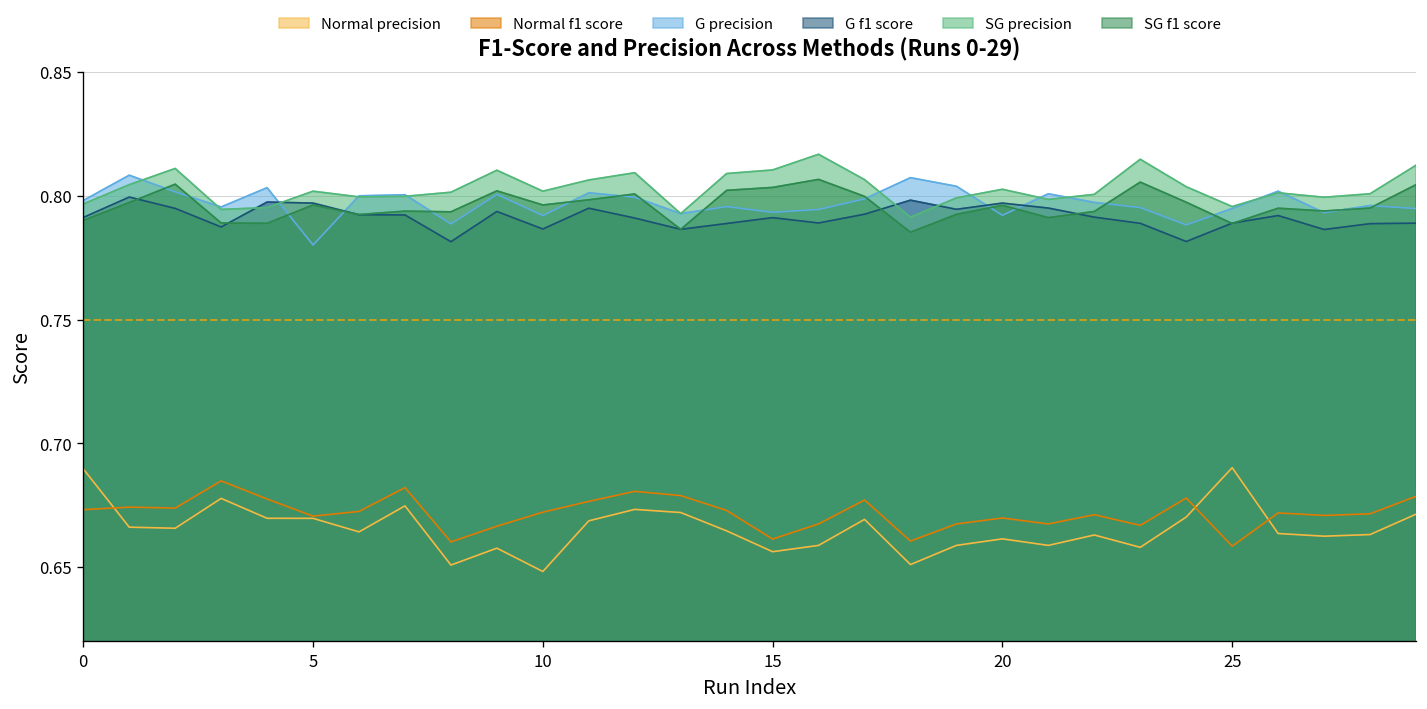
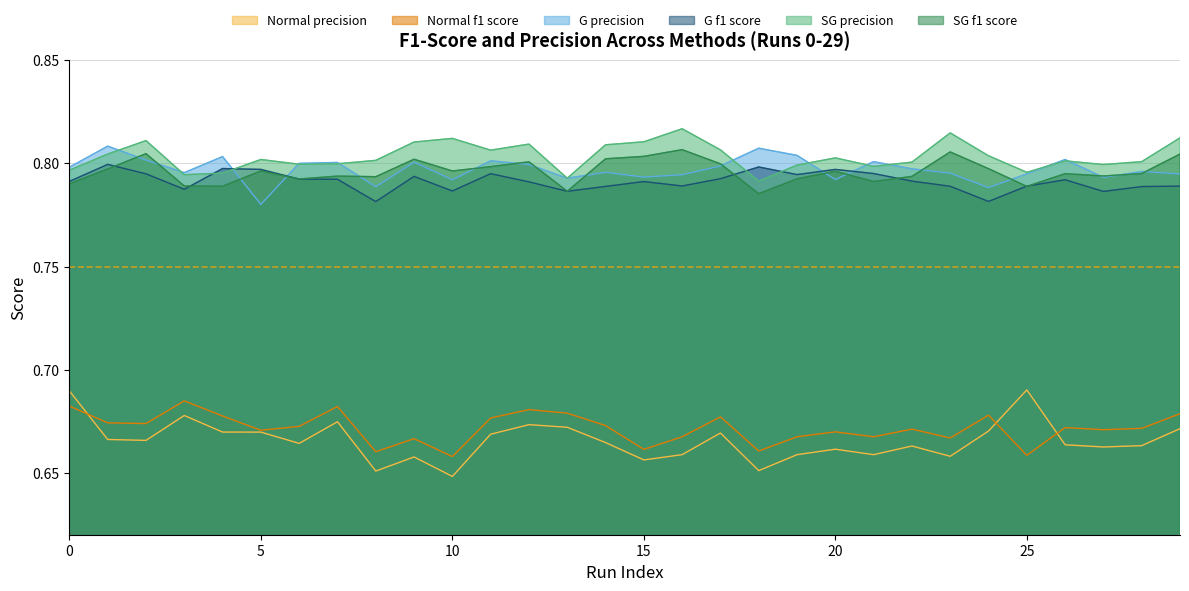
Normal f1 score, 0: 0.673 -> 0.682
Normal f1 score, 10: 0.672 -> 0.658
SG precision, 10: 0.802 -> 0.812
